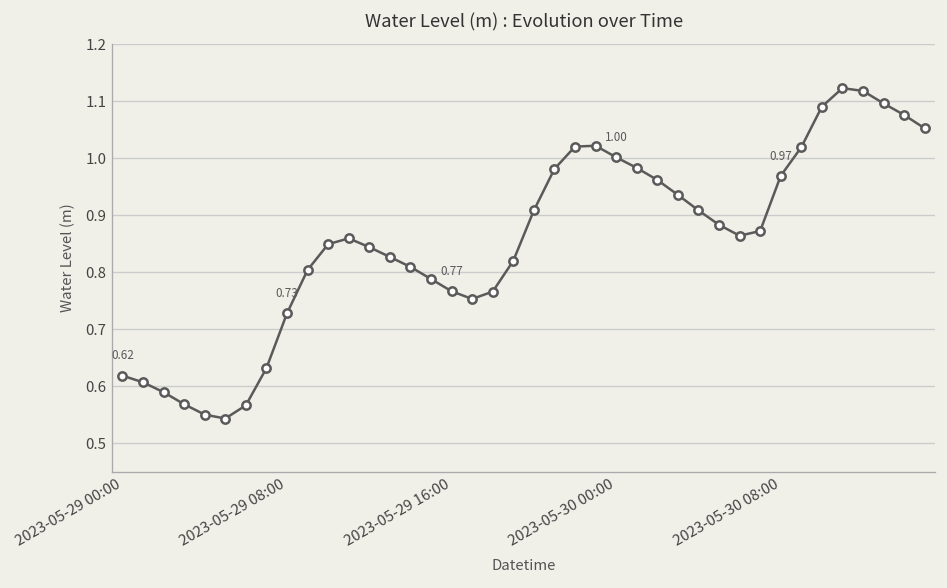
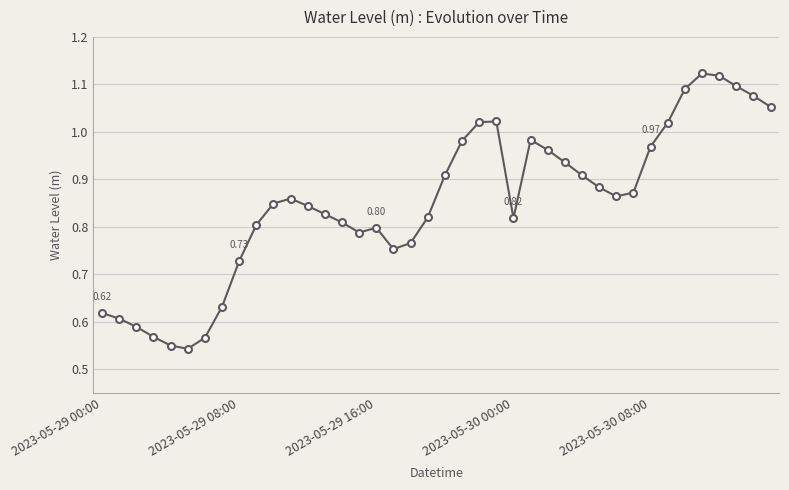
2023-05-29 16:00: 0.77 -> 0.80
2023-05-30 00:00: 1.00 -> 0.82
